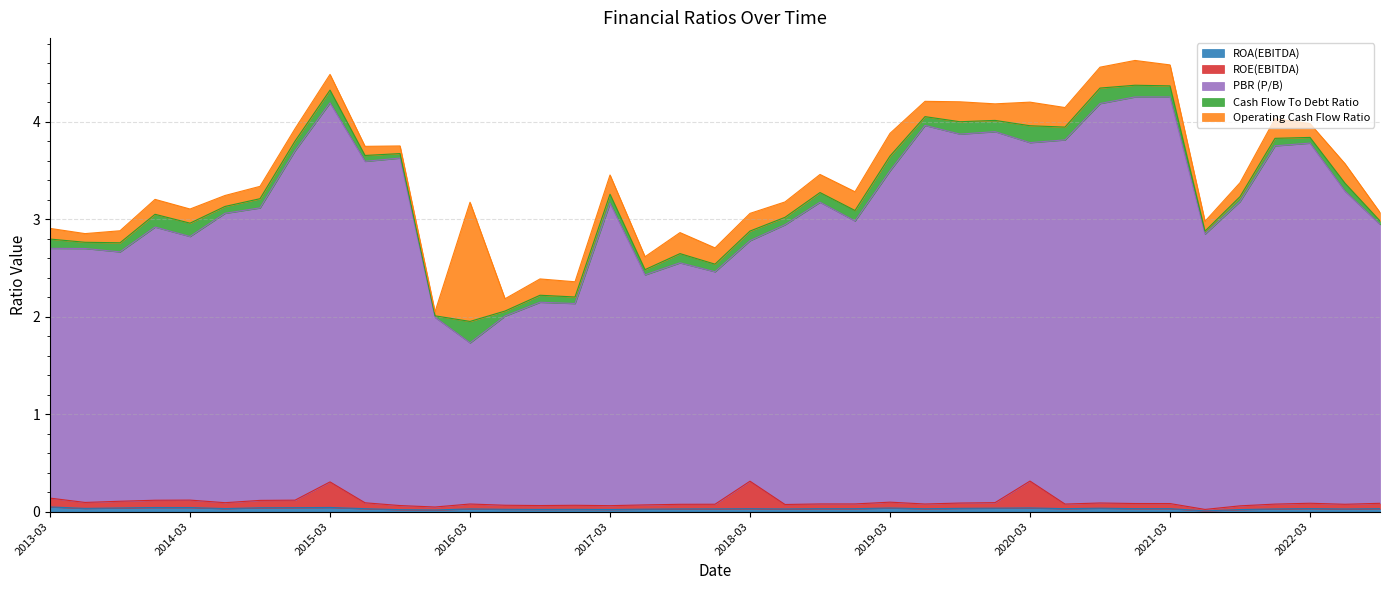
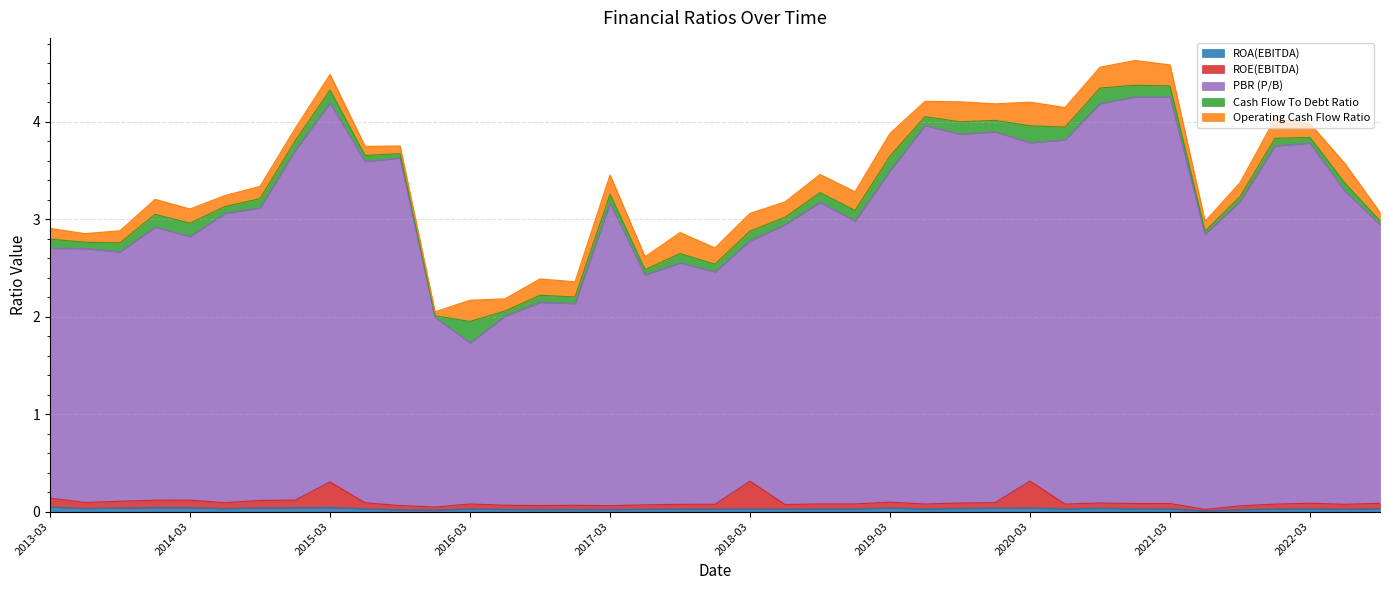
Operating Cash Flow Ratio, 2016-03: 1.2 -> 0.2
